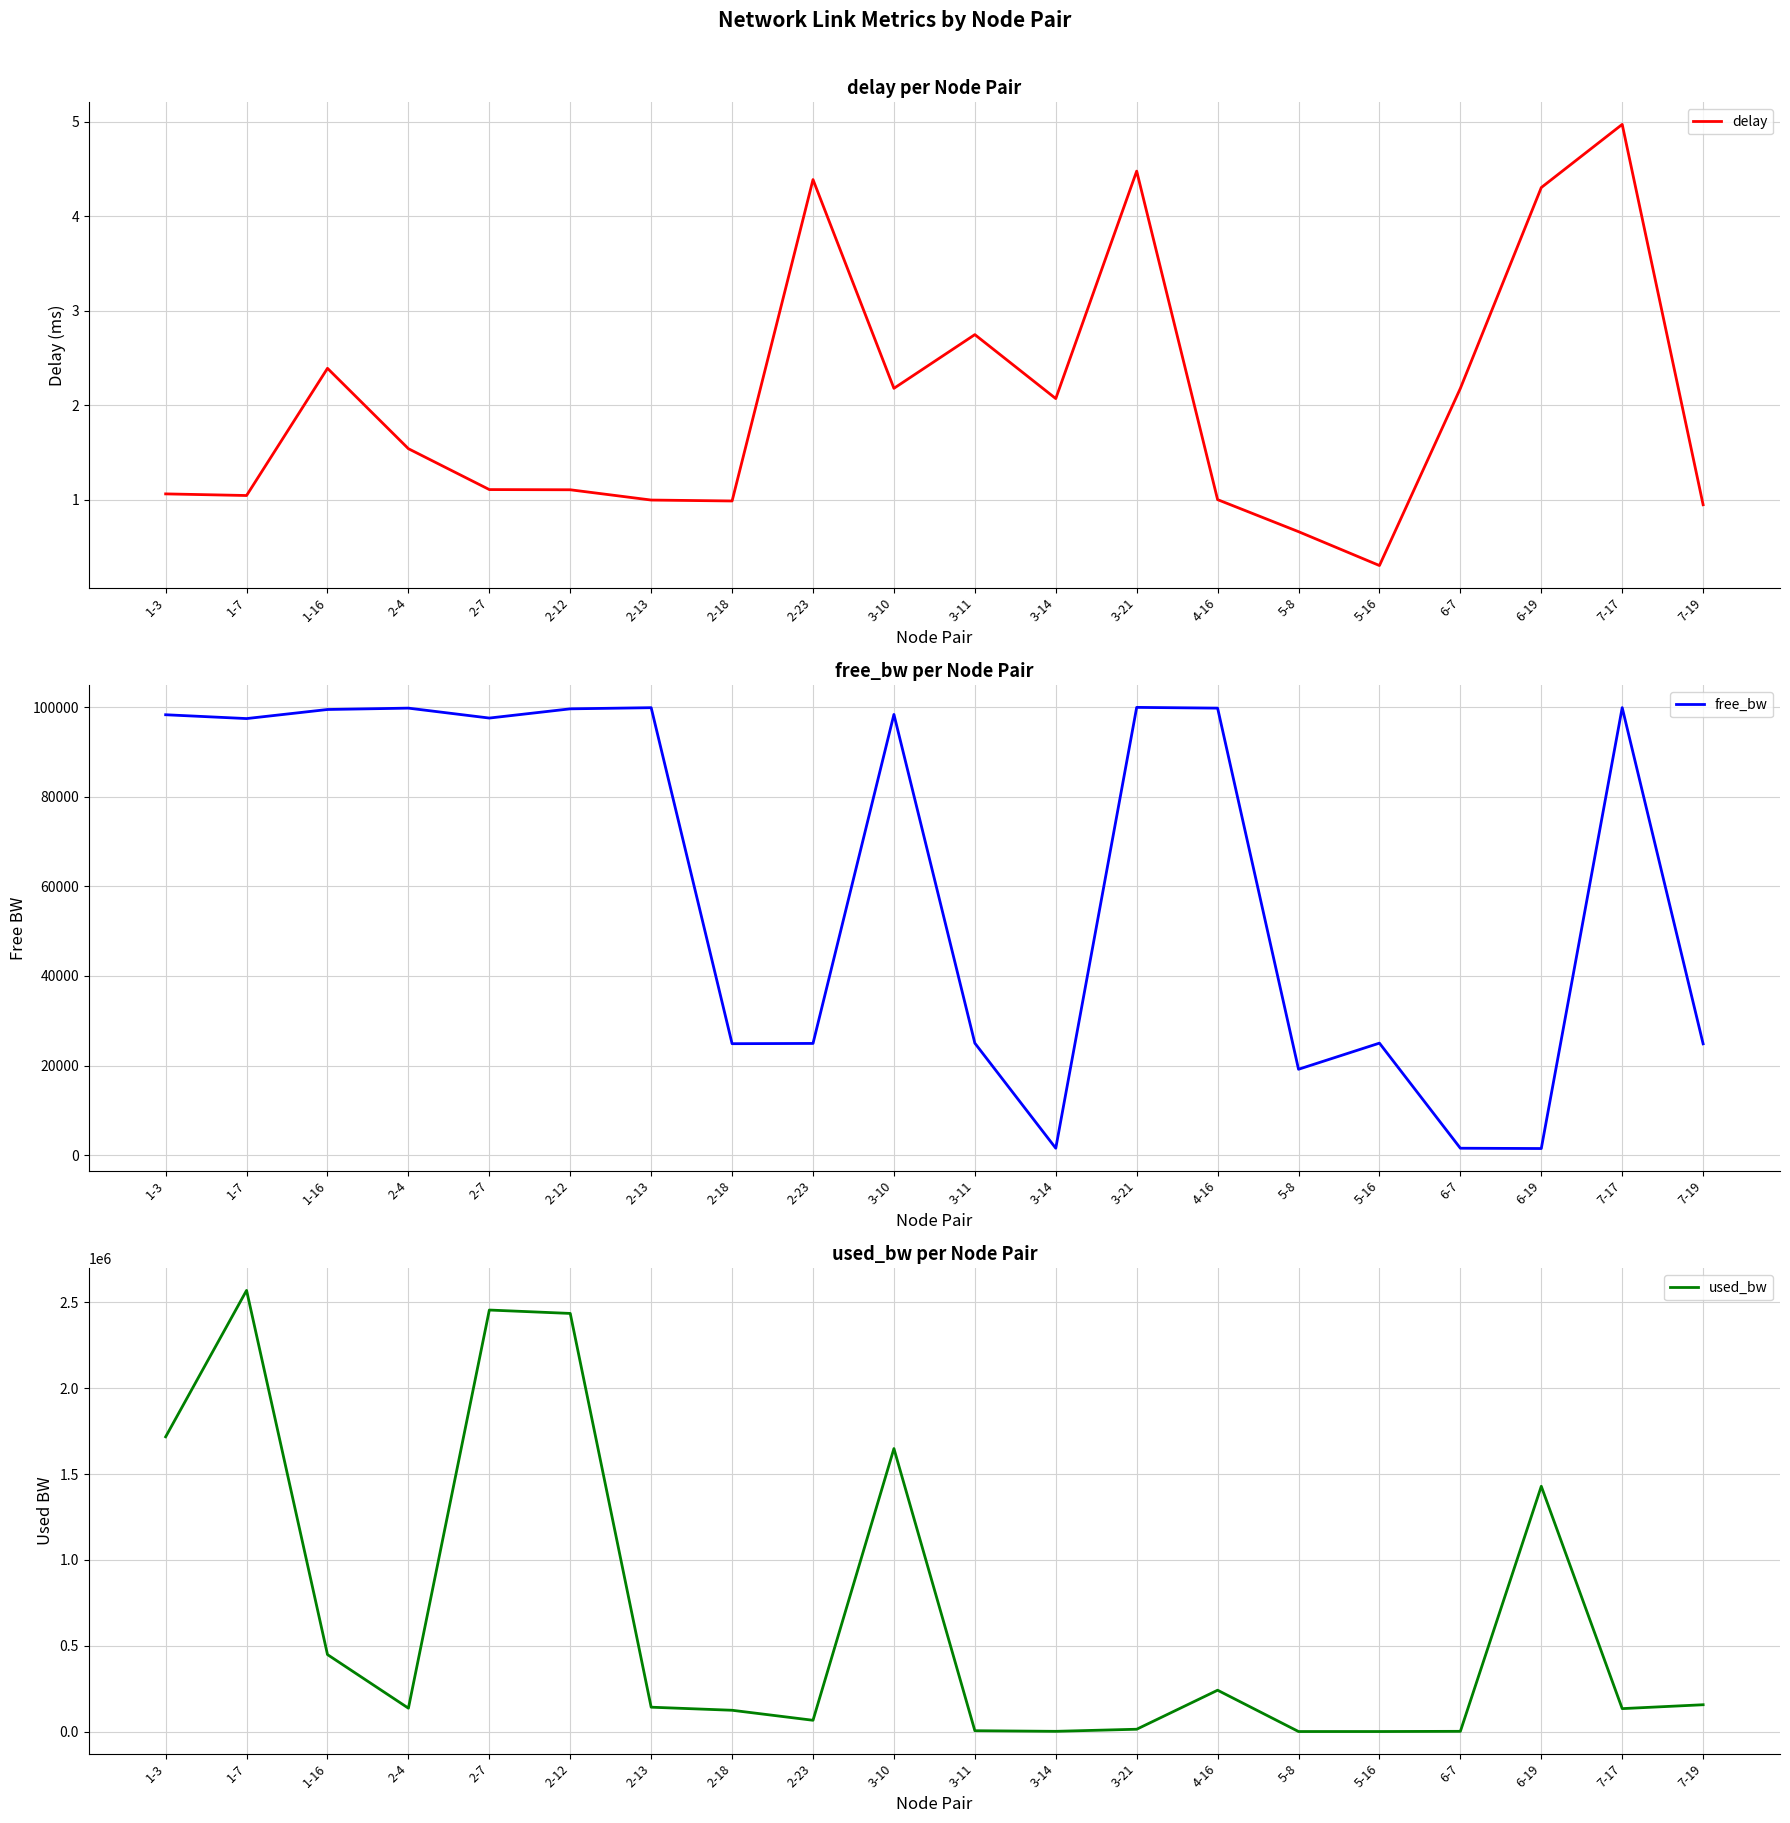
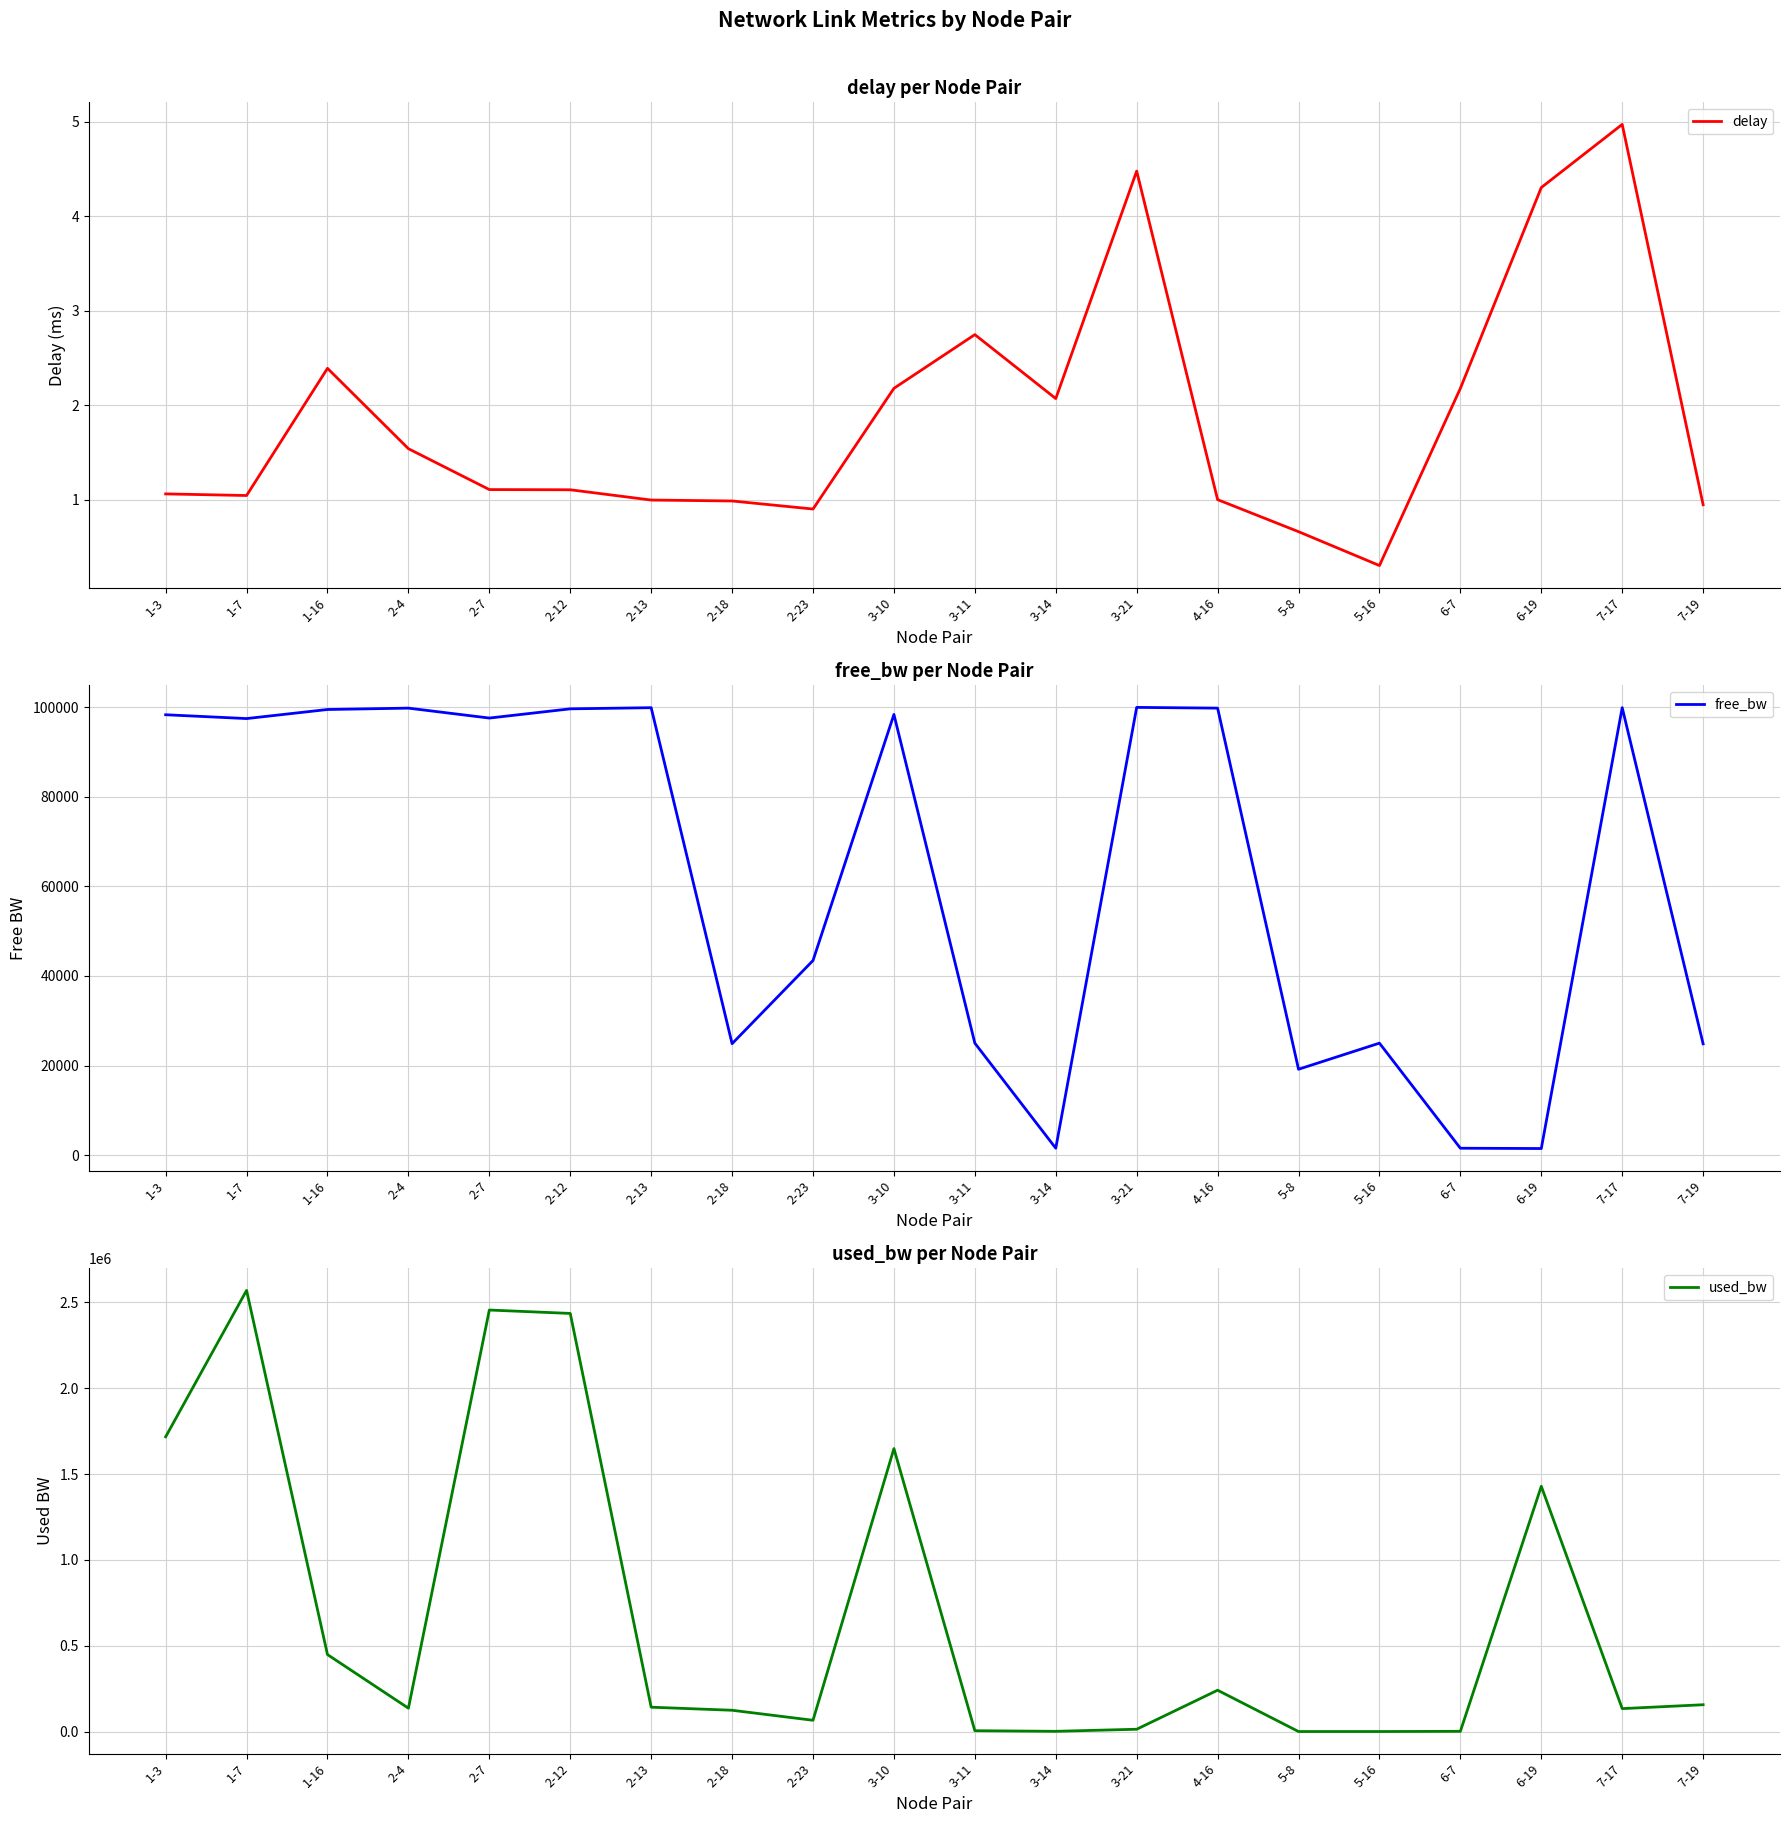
delay per Node Pair, 2-23: 4.4 -> 0.9
free_bw per Node Pair, 2-23: 25000 -> 43000
